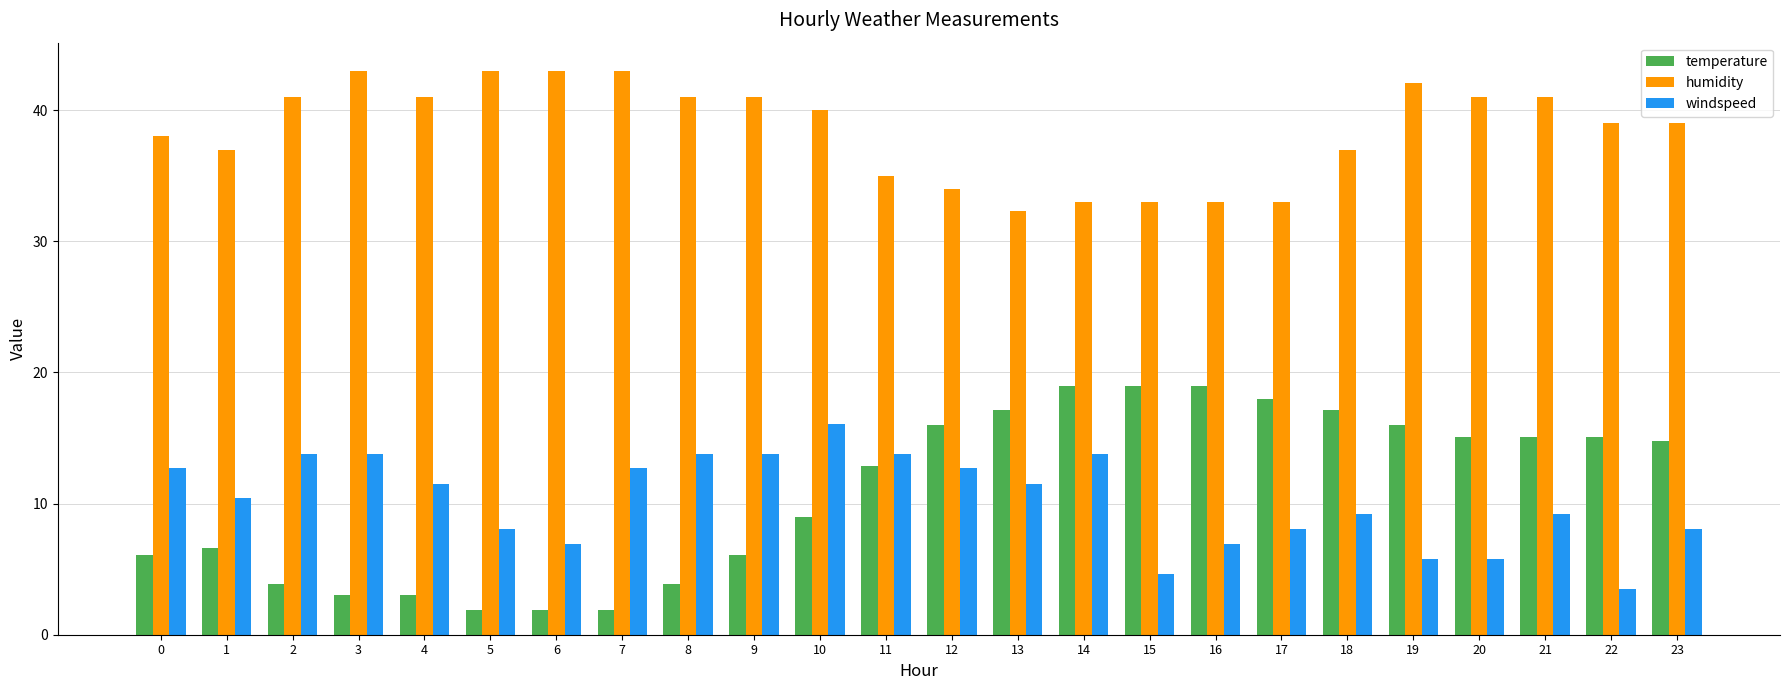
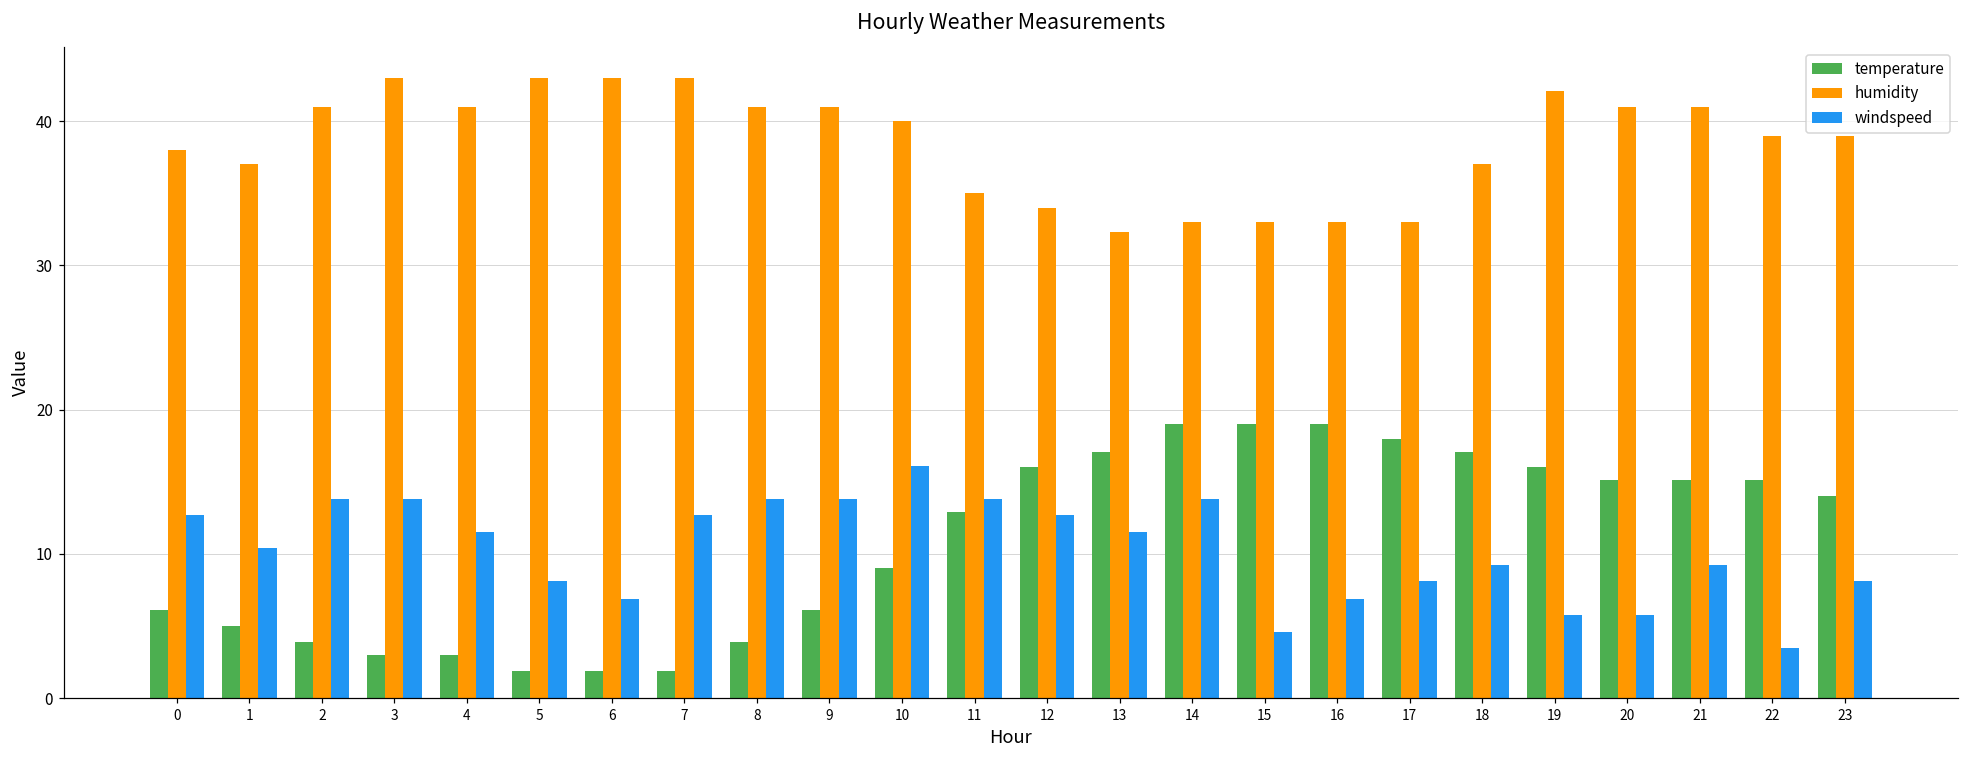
temperature, 1: 6.6 -> 5.0
temperature, 23: 14.8 -> 14.0
